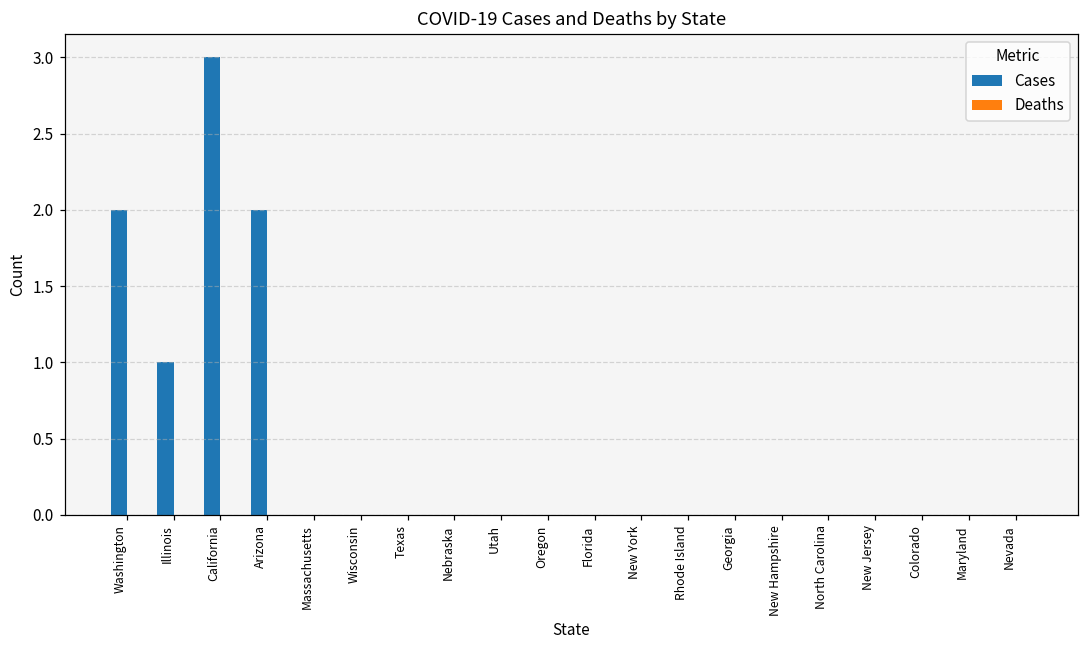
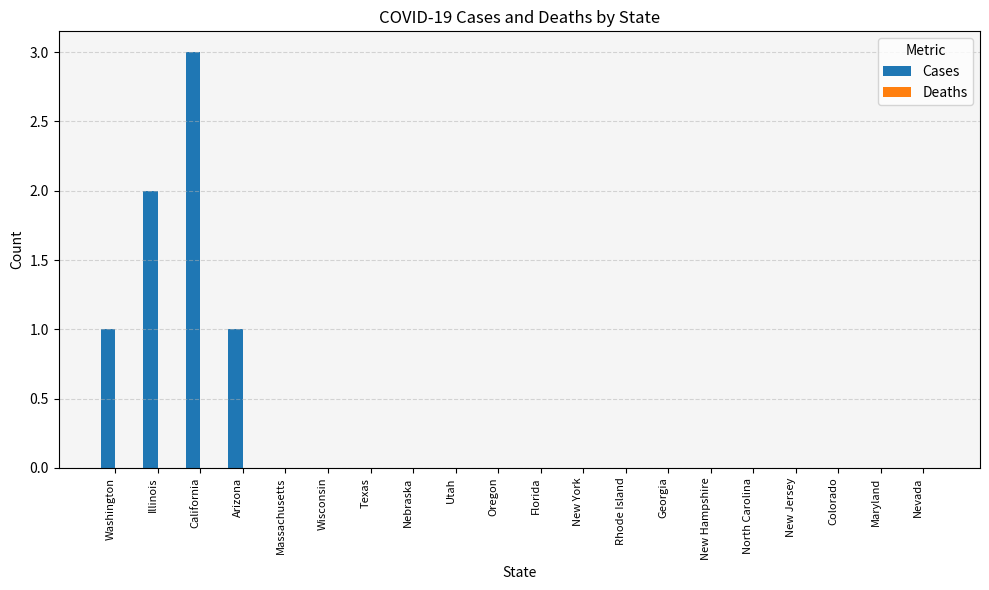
Cases, Washington: 2 -> 1
Cases, Illinois: 1 -> 2
Cases, Arizona: 2 -> 1
